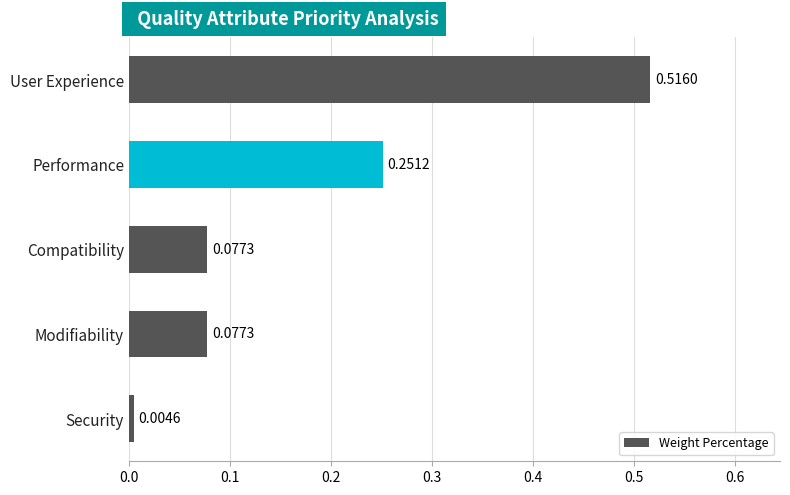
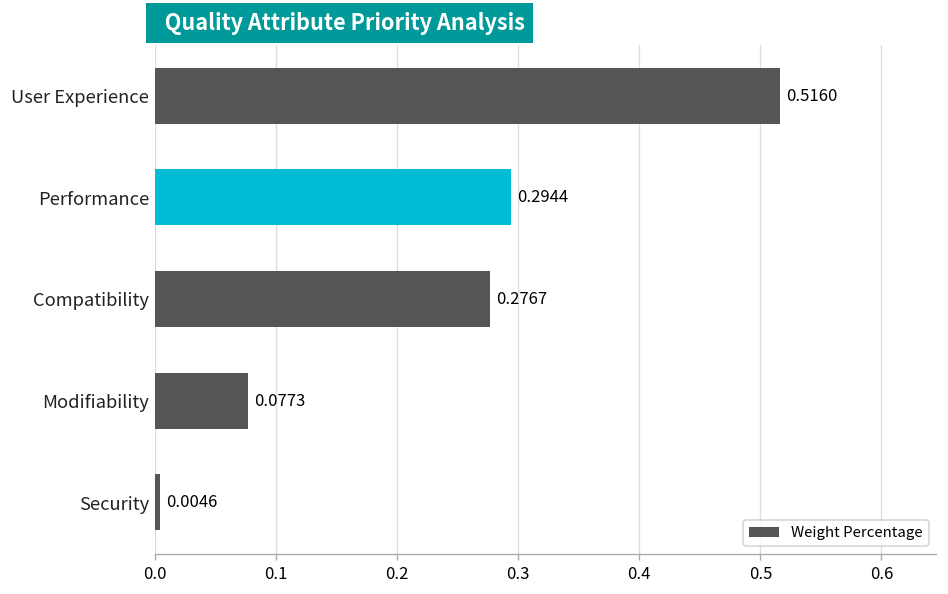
Performance: 0.2512 -> 0.2944
Compatibility: 0.0773 -> 0.2767
